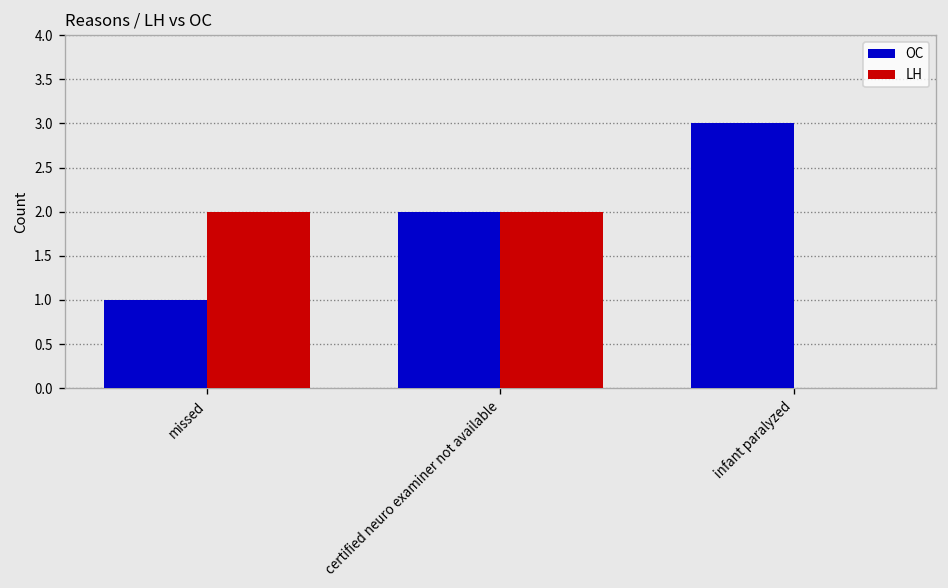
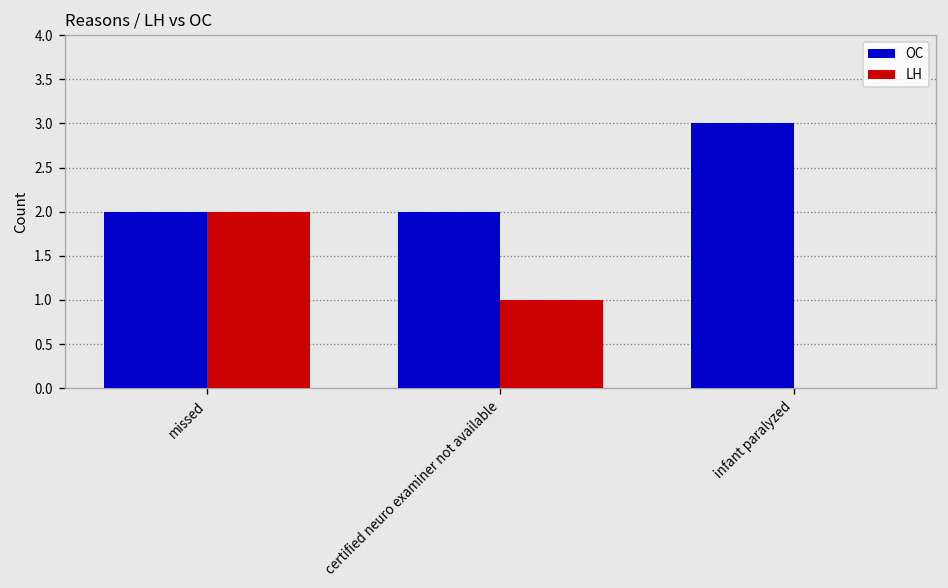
OC, missed: 1 -> 2
LH, certified neuro examiner not available: 2 -> 1
